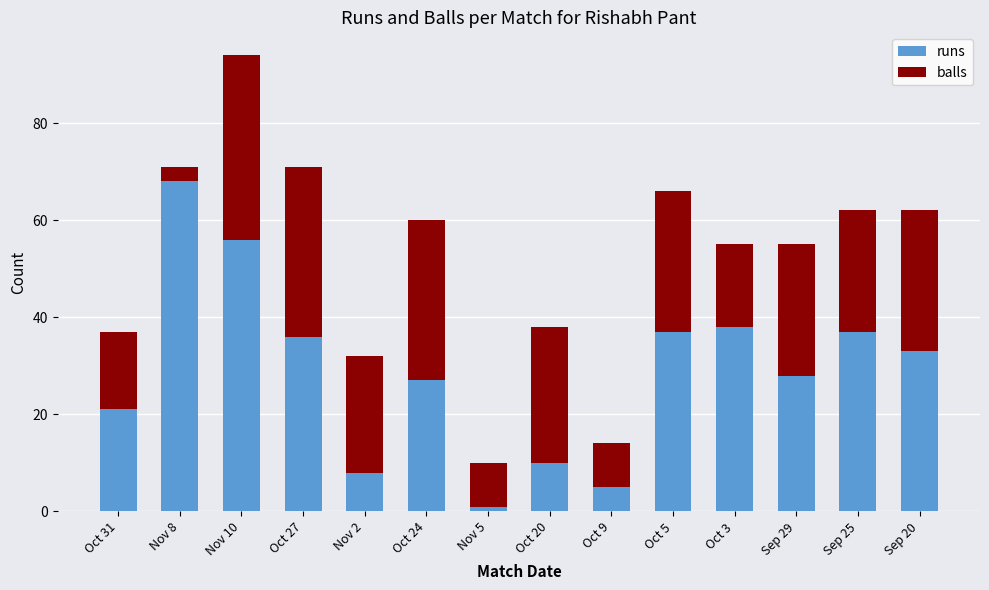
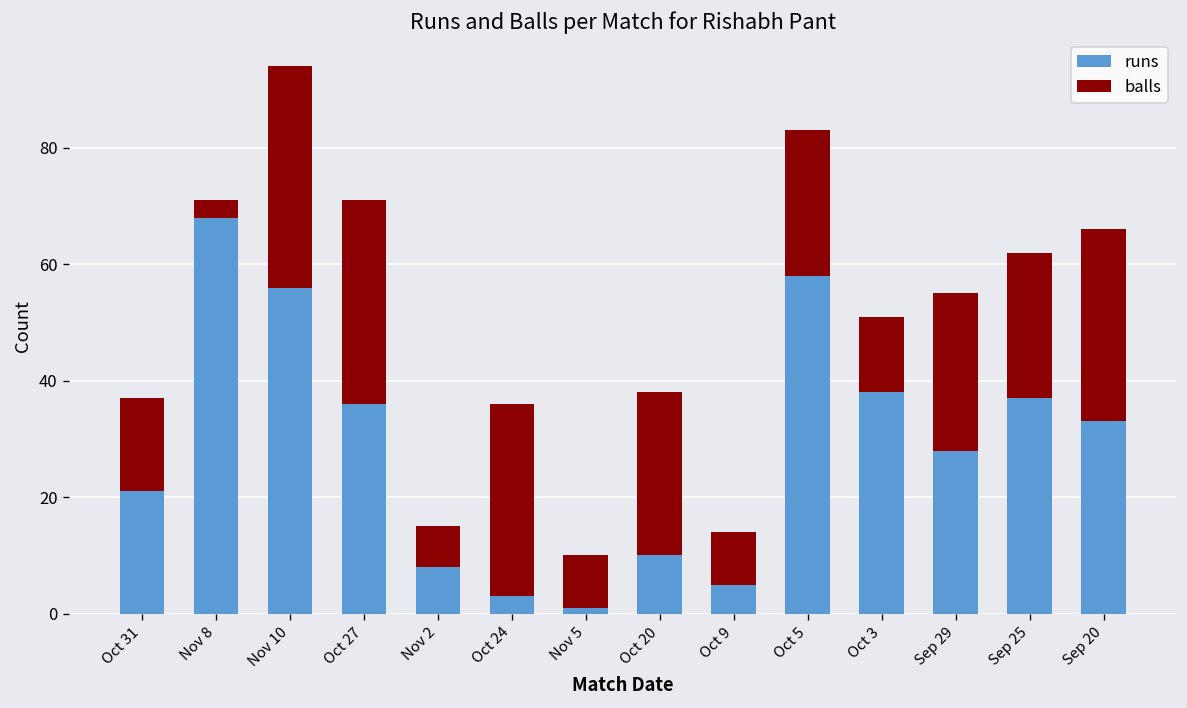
balls, Nov 2: 24 -> 7
runs, Oct 24: 27 -> 3
runs, Oct 5: 37 -> 58
balls, Oct 5: 29 -> 25
balls, Oct 3: 17 -> 13
balls, Sep 20: 29 -> 33
